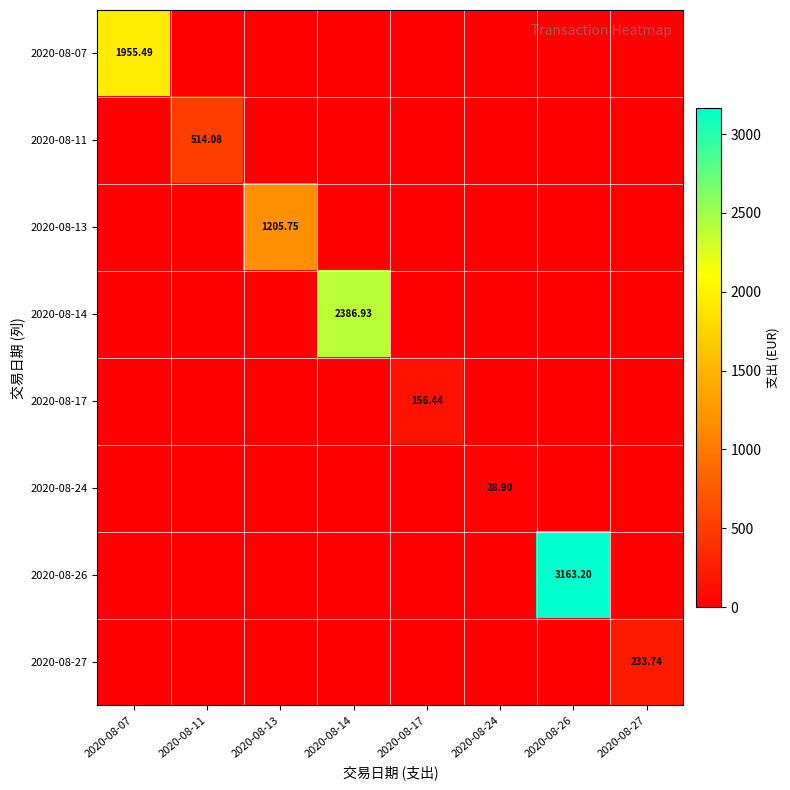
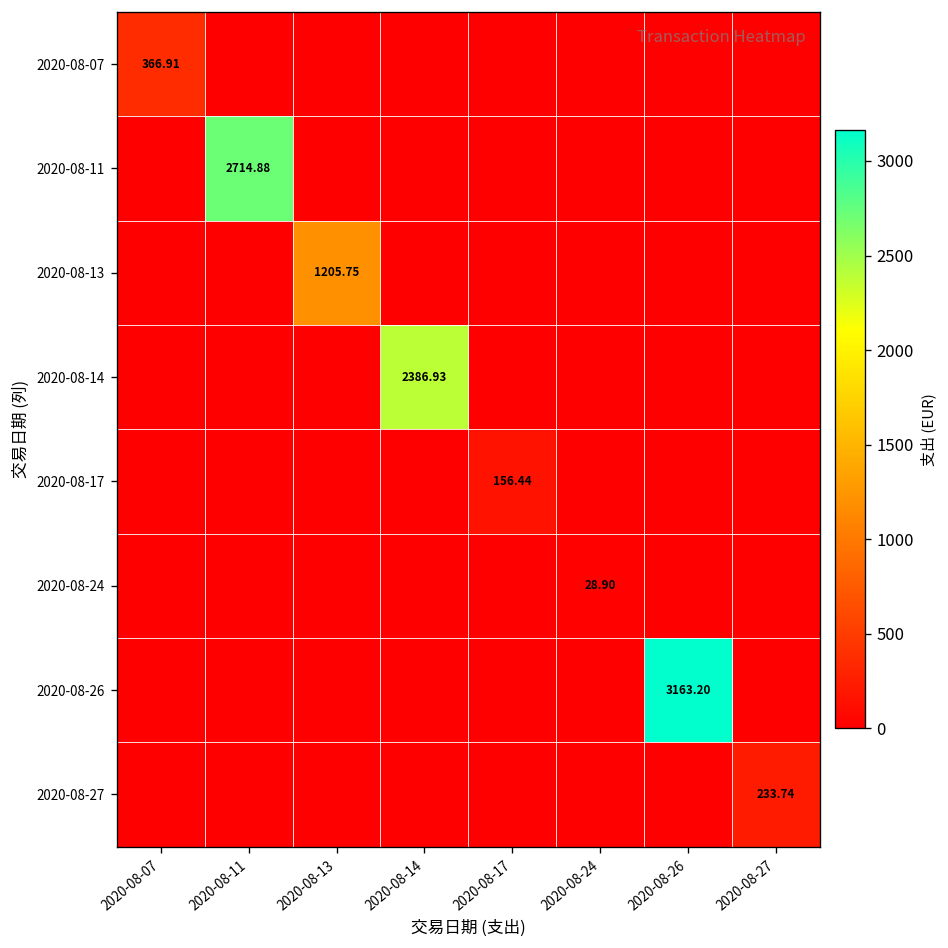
2020-08-07, 2020-08-07: 1955.49 -> 366.91
2020-08-11, 2020-08-11: 514.08 -> 2714.88
